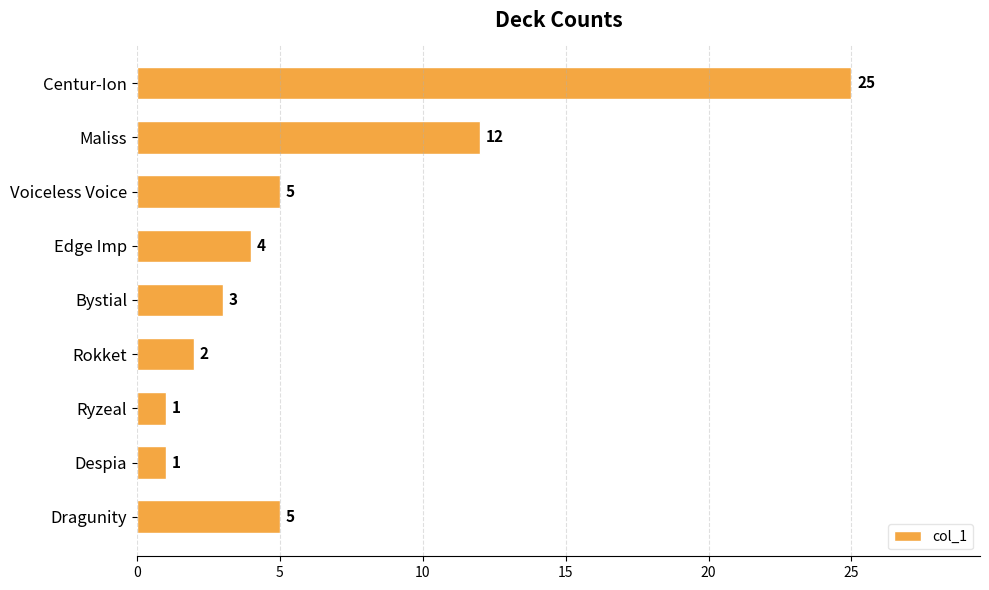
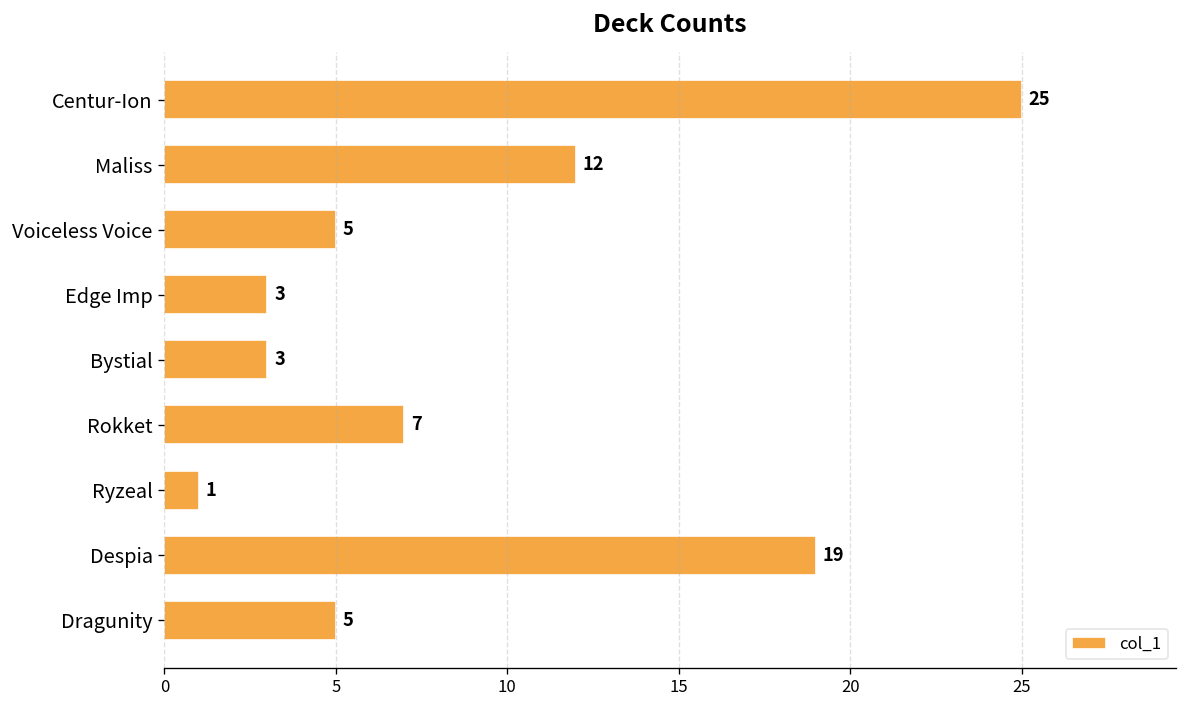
Edge Imp: 4 -> 3
Rokket: 2 -> 7
Despia: 1 -> 19
